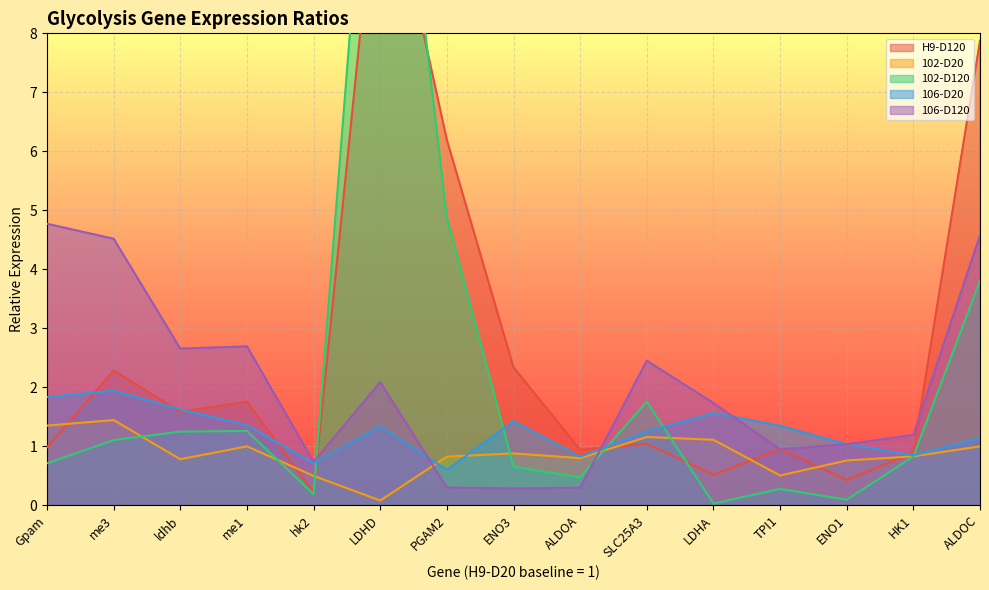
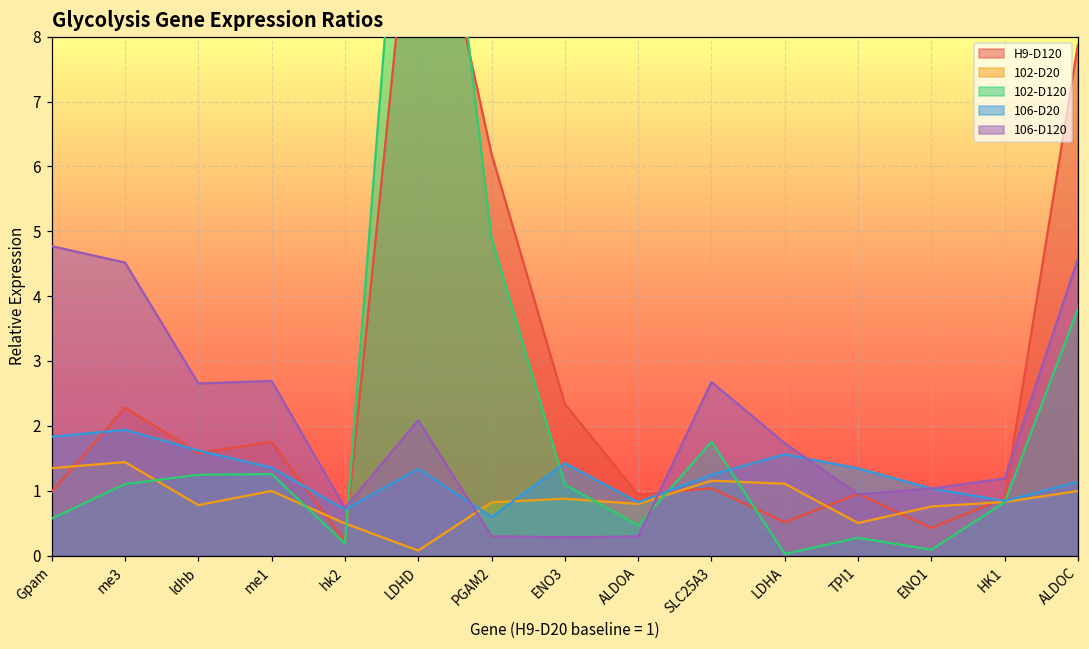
102-D120, Gpam: 0.7 -> 0.6
102-D120, ENO3: 0.7 -> 1.1
106-D120, SLC25A3: 2.4 -> 2.7
